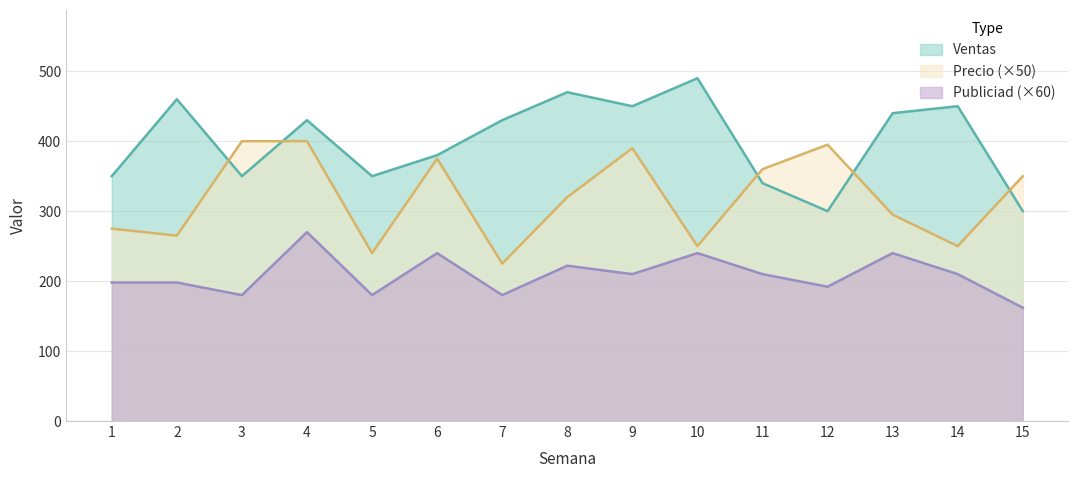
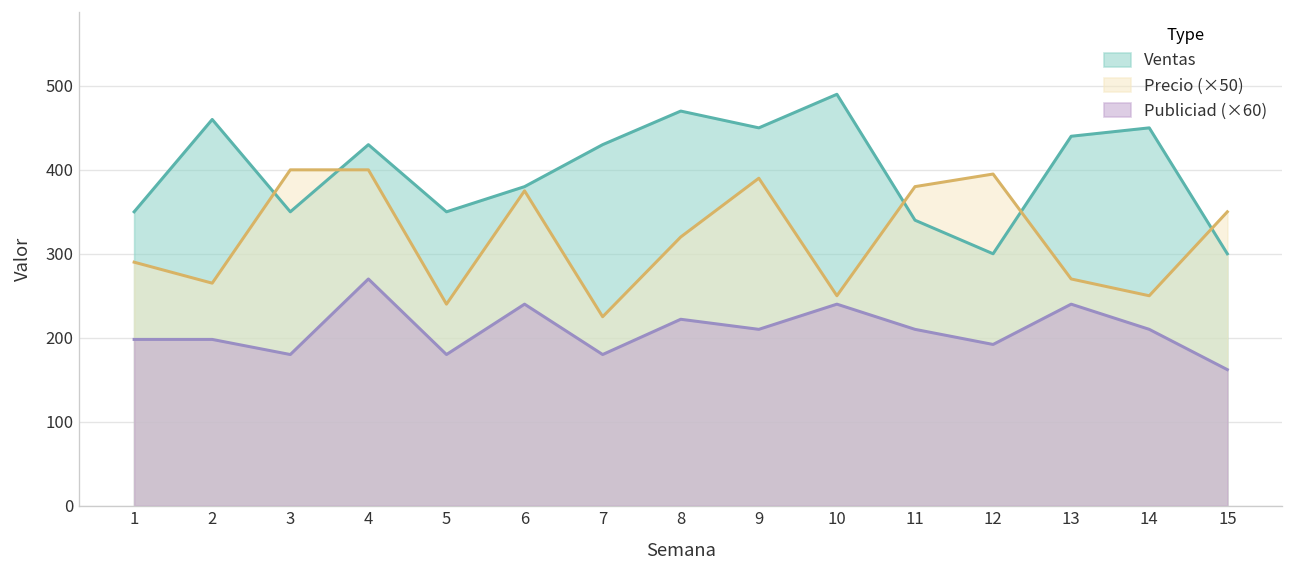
Precio (×50), 1: 280 -> 290
Precio (×50), 11: 360 -> 380
Precio (×50), 13: 300 -> 270
